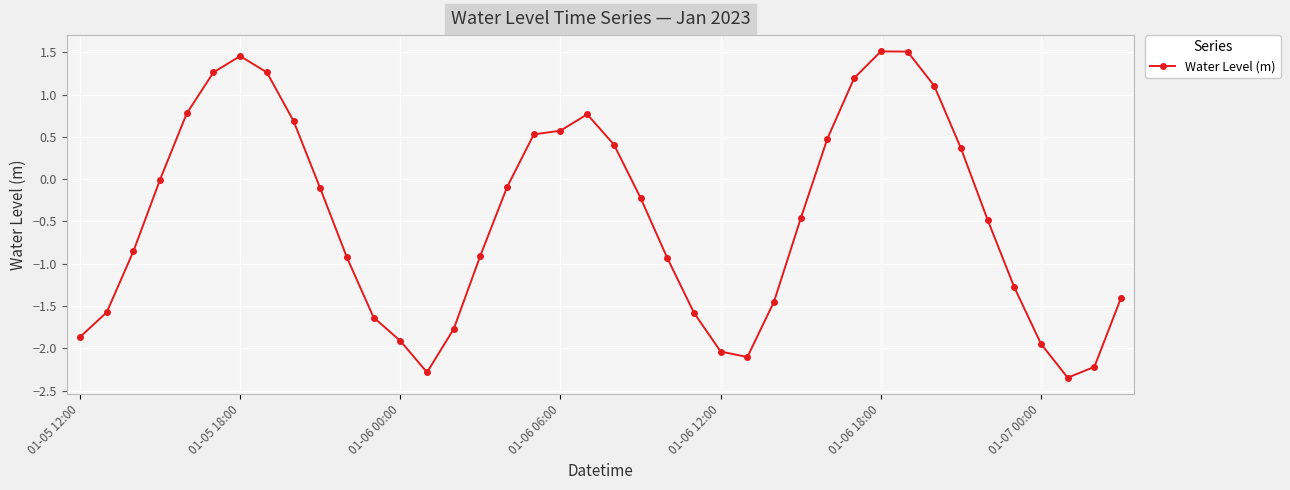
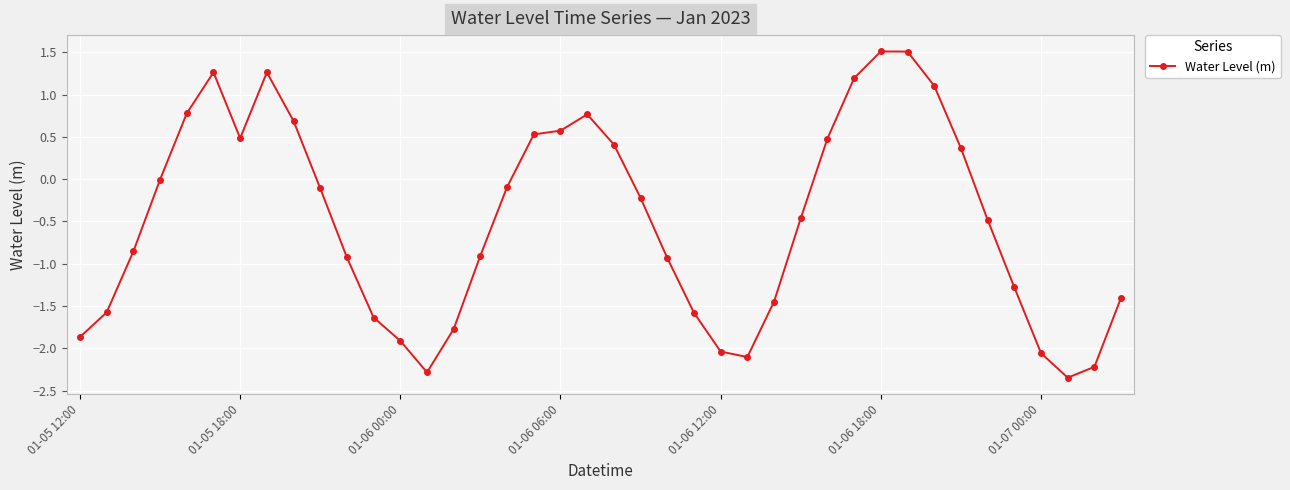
01-05 18:00: 1.5 -> 0.5
01-07 00:00: -1.9 -> -2.1
